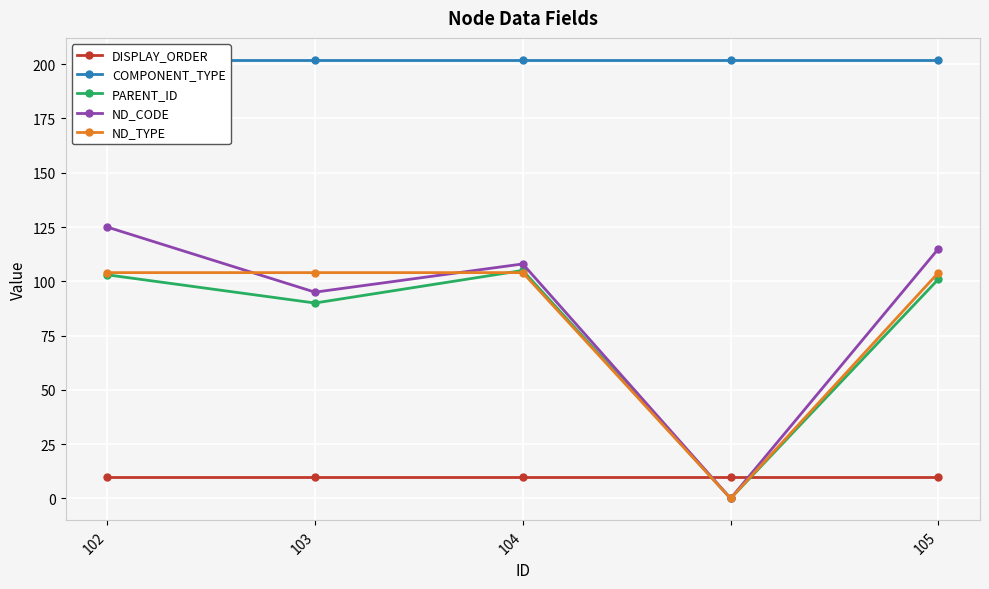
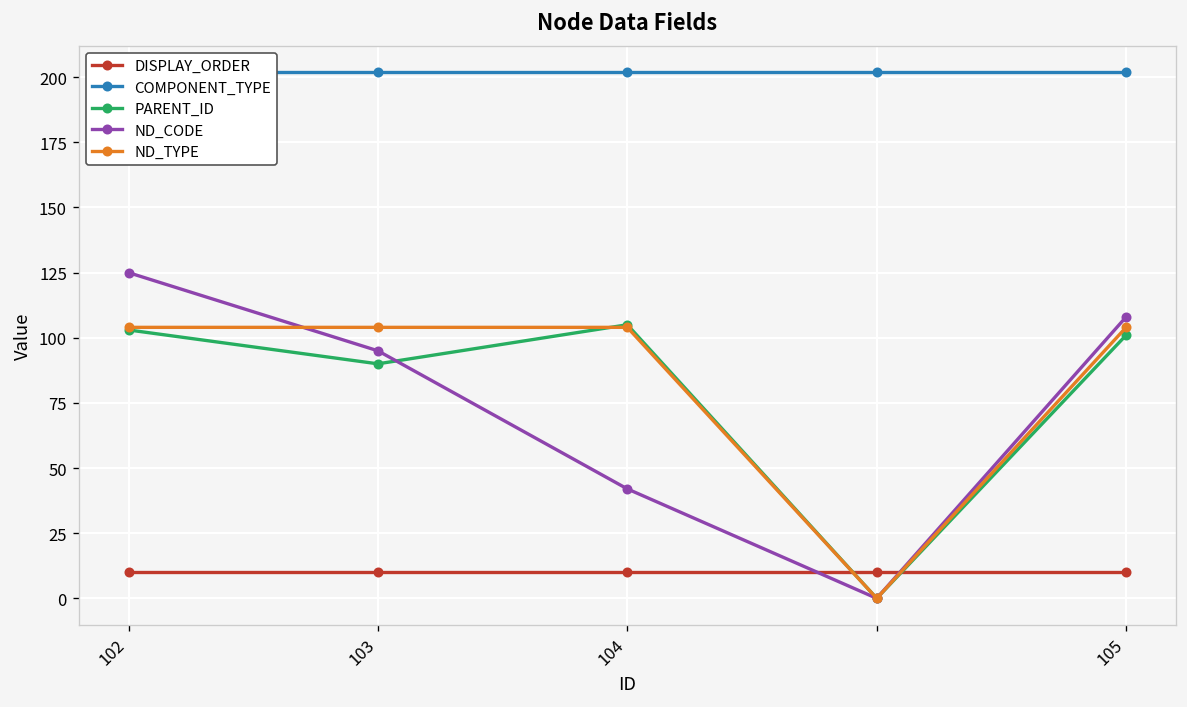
ND_CODE, 104: 108 -> 42
ND_CODE, 105: 115 -> 108
